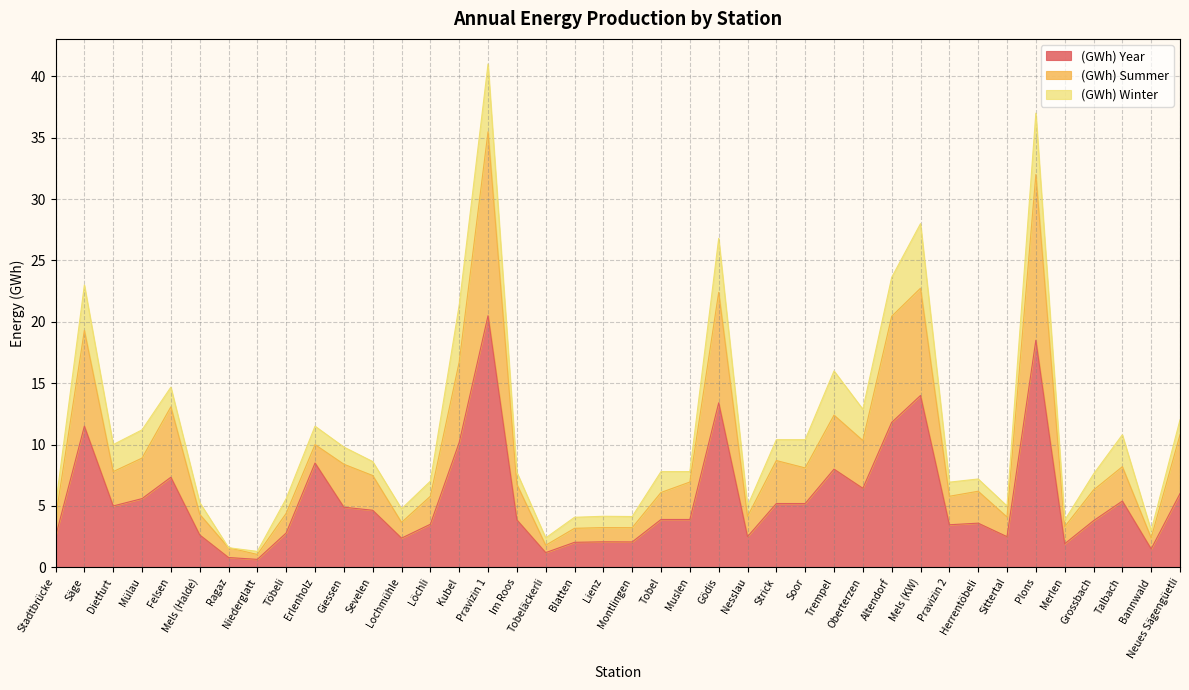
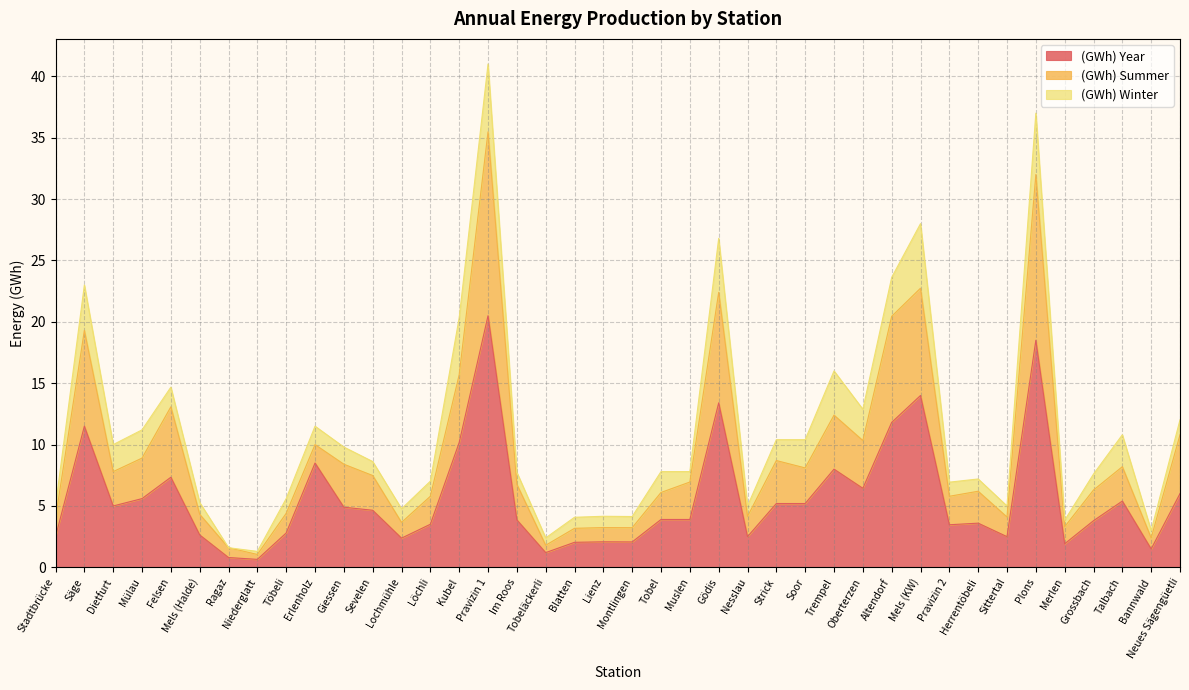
(GWh) Summer, Kubel: 6.5 -> 5.5
